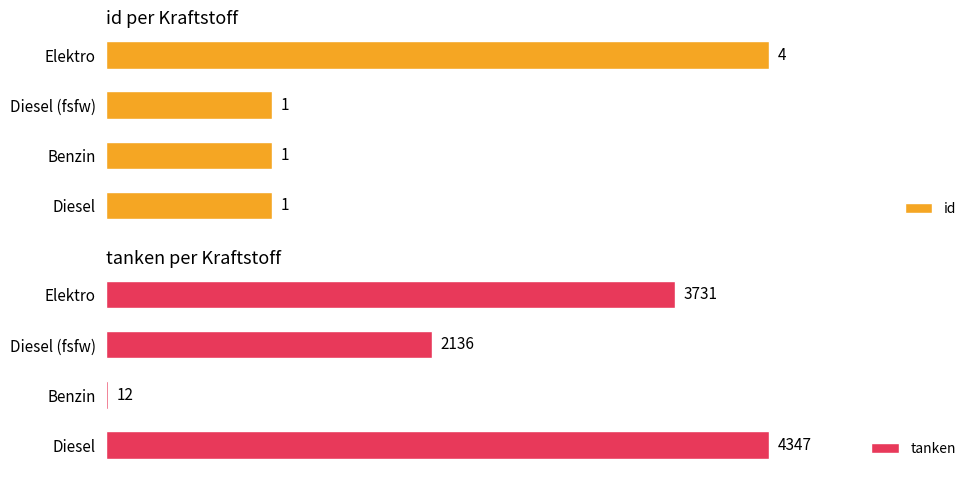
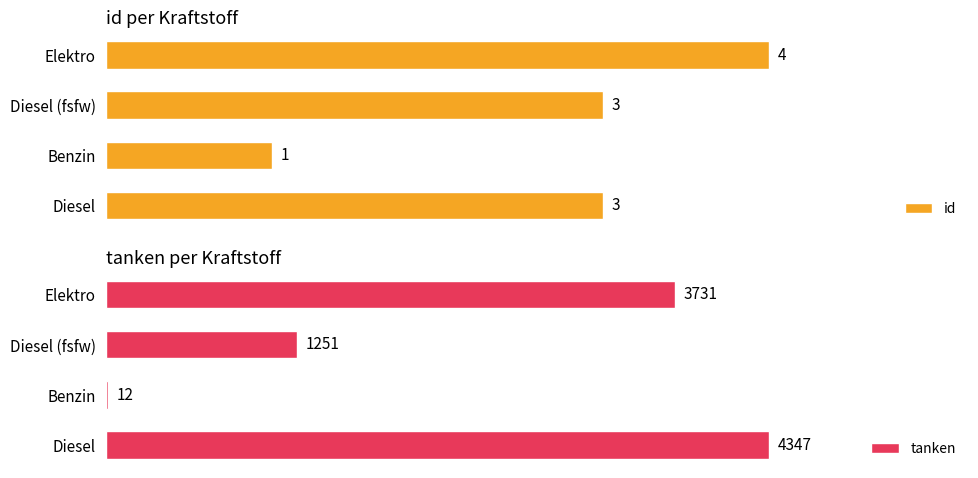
id per Kraftstoff, Diesel (fsfw): 1 -> 3
id per Kraftstoff, Diesel: 1 -> 3
tanken per Kraftstoff, Diesel (fsfw): 2136 -> 1251
